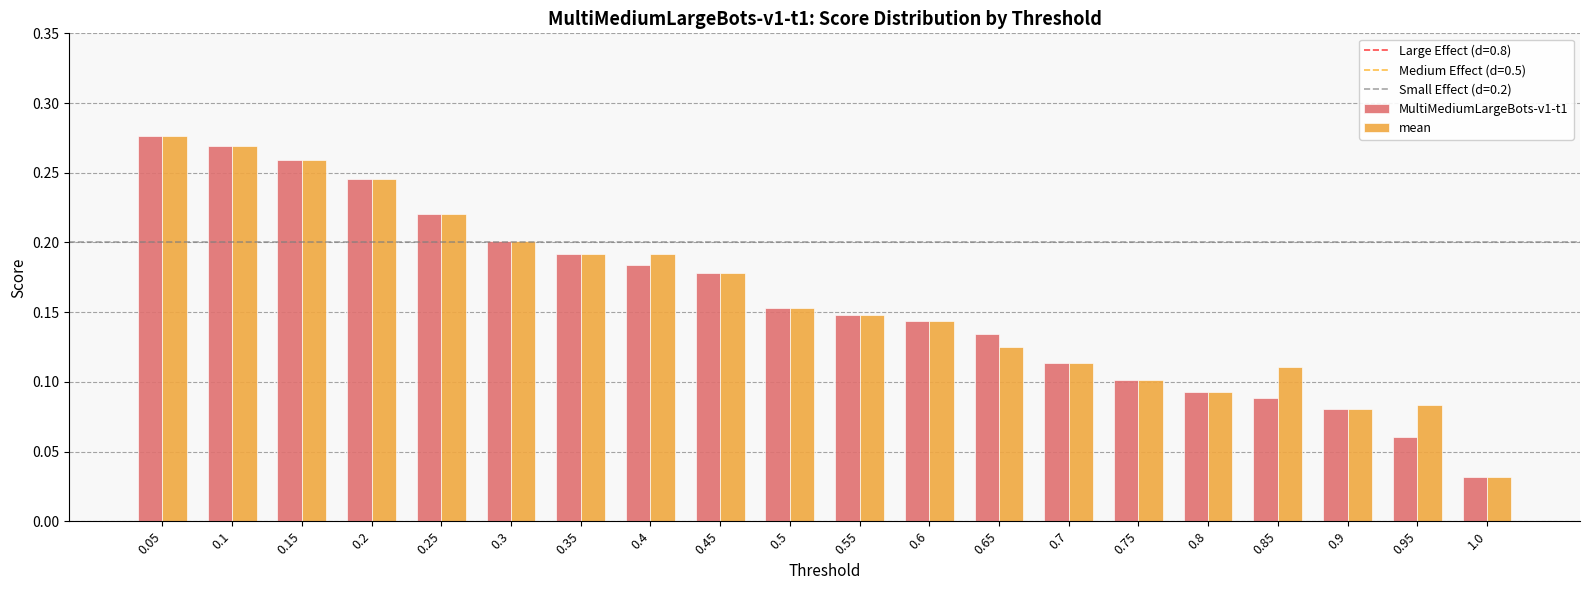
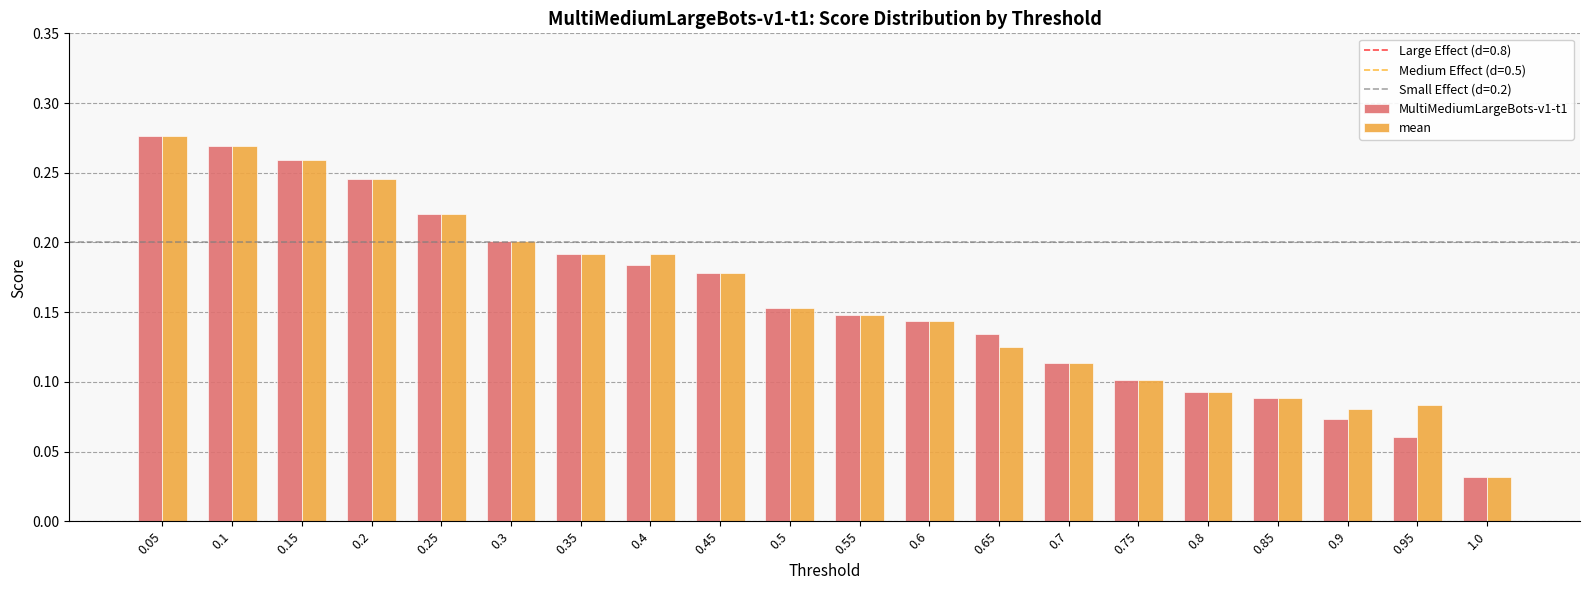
mean, 0.85: 0.111 -> 0.088
MultiMediumLargeBots-v1-t1, 0.9: 0.081 -> 0.073
